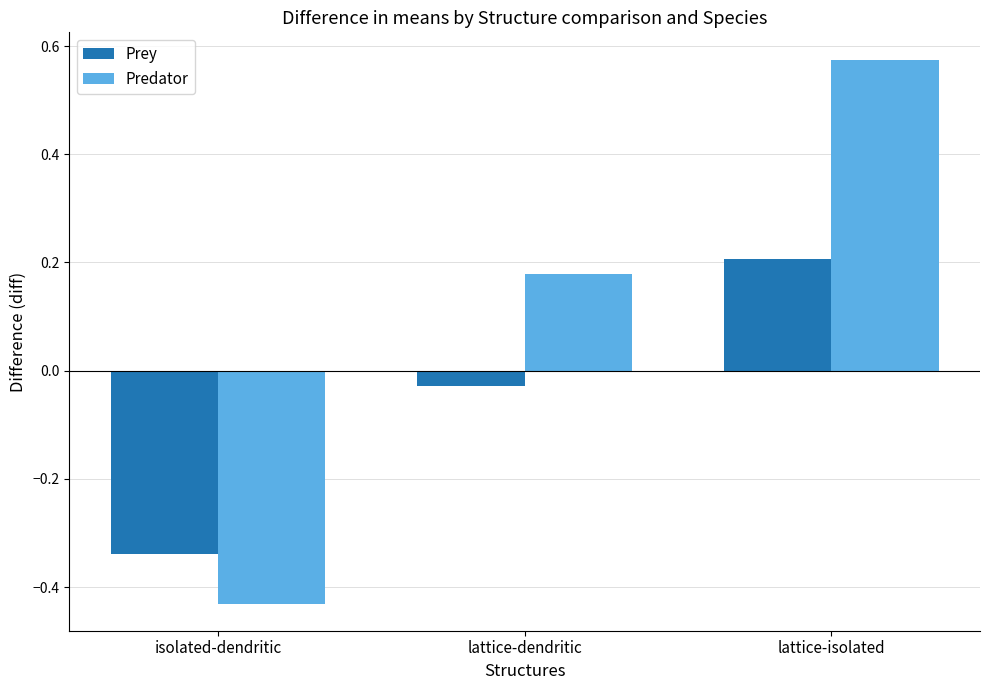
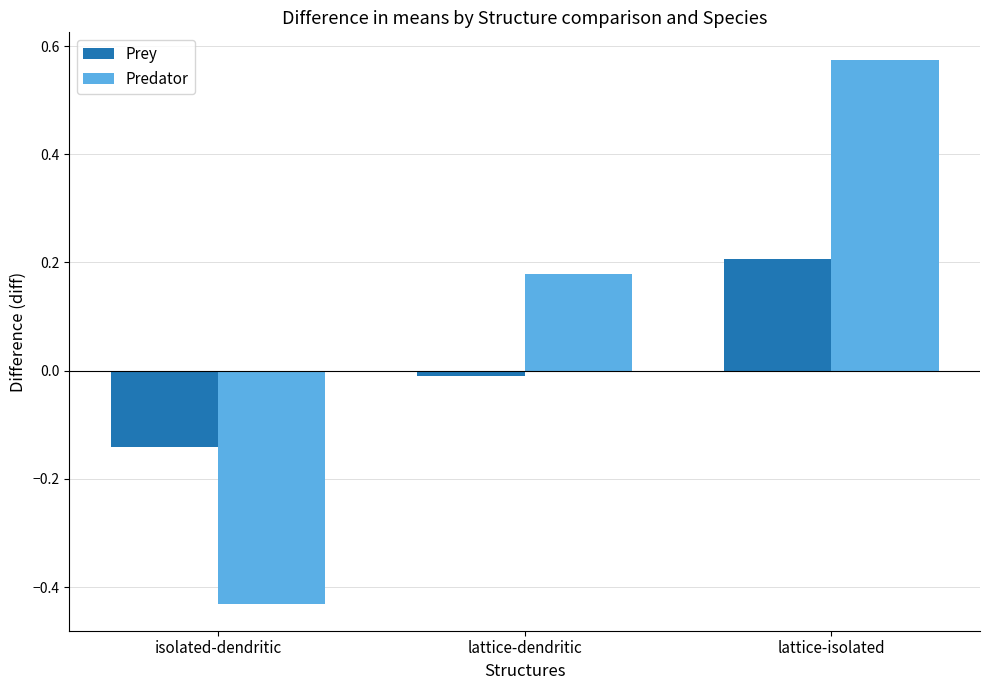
Prey, isolated-dendritic: -0.34 -> -0.14
Prey, lattice-dendritic: -0.03 -> -0.01
